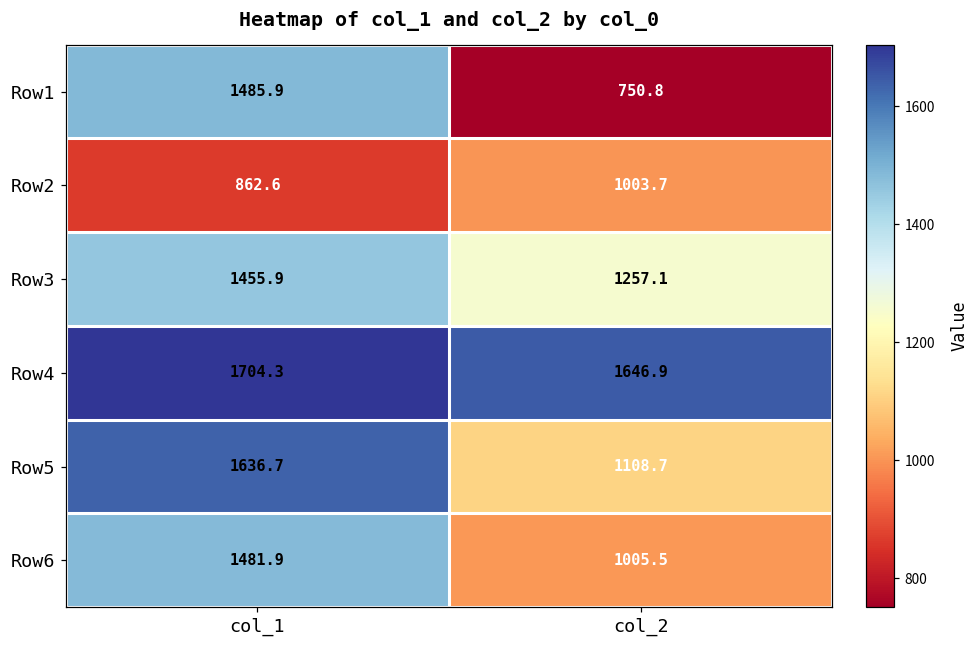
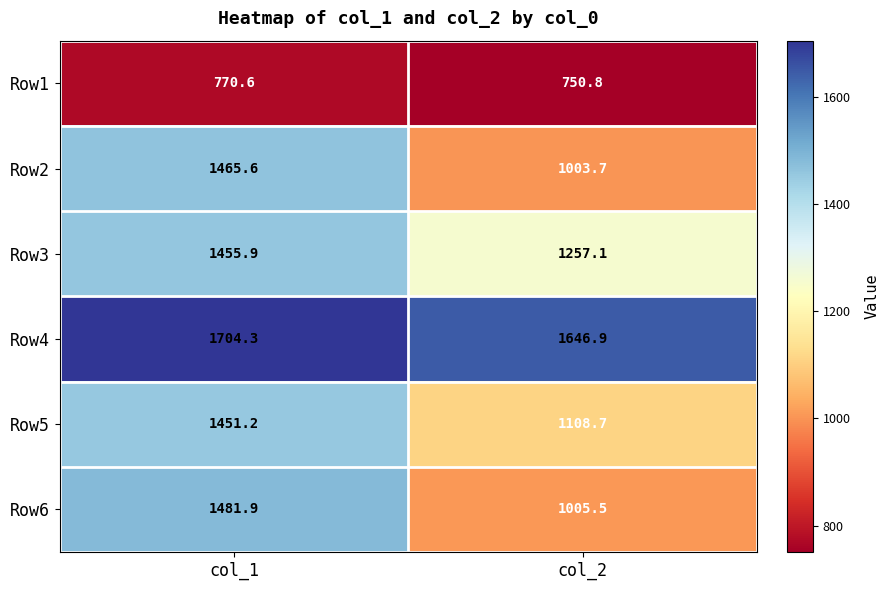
Row1, col_1: 1485.9 -> 770.6
Row2, col_1: 862.6 -> 1465.6
Row5, col_1: 1636.7 -> 1451.2
